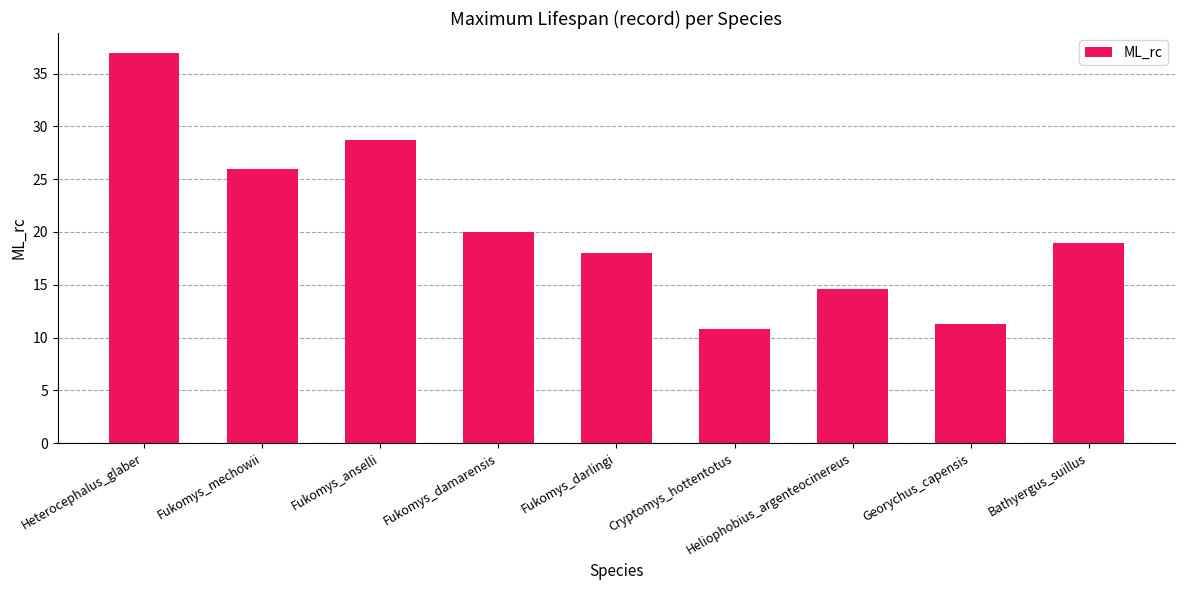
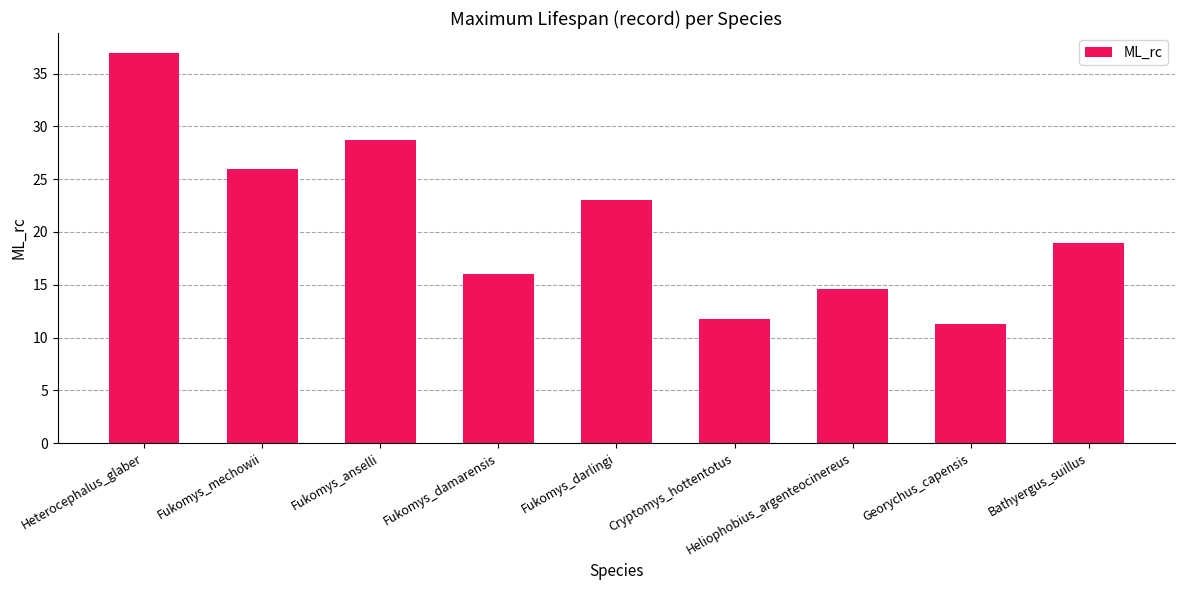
Fukomys_damarensis: 20 -> 16
Fukomys_darlingi: 18 -> 23
Cryptomys_hottentotus: 10.9 -> 11.8
